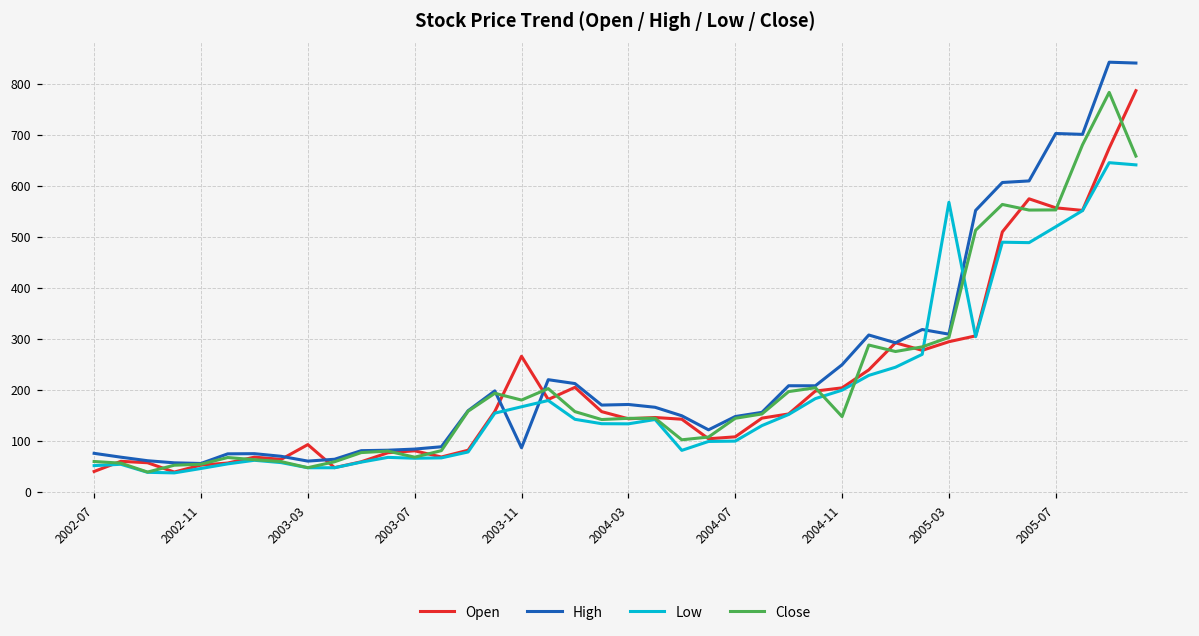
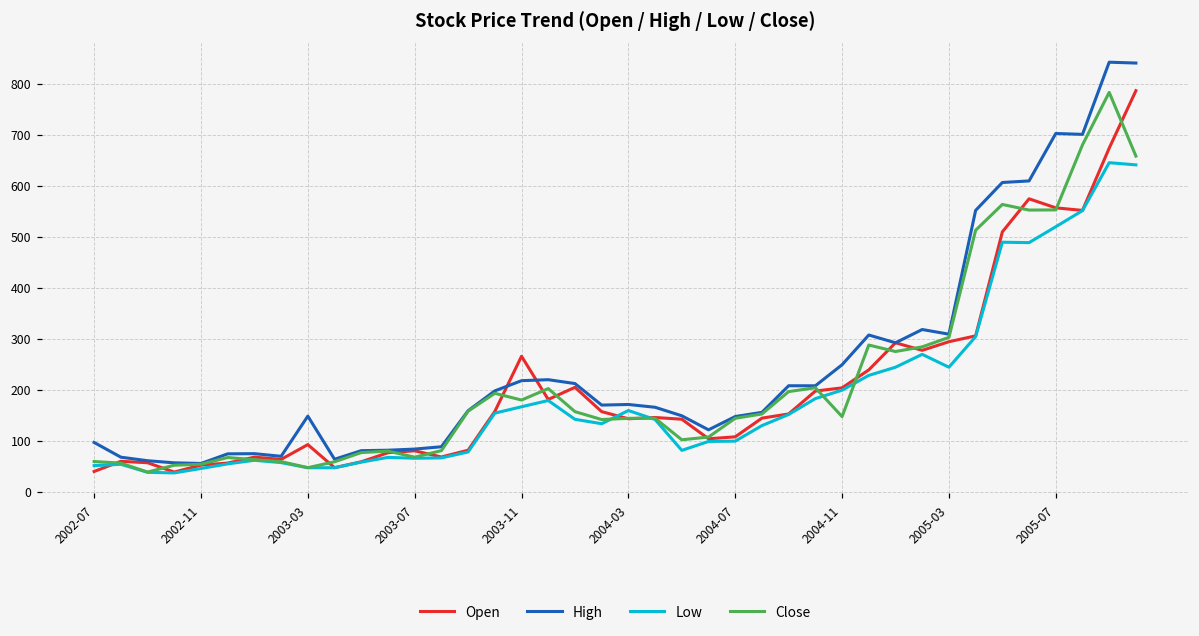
High, 2002-07: 80 -> 100
High, 2003-03: 60 -> 150
High, 2003-11: 90 -> 220
Low, 2004-03: 130 -> 160
Low, 2005-03: 570 -> 240
